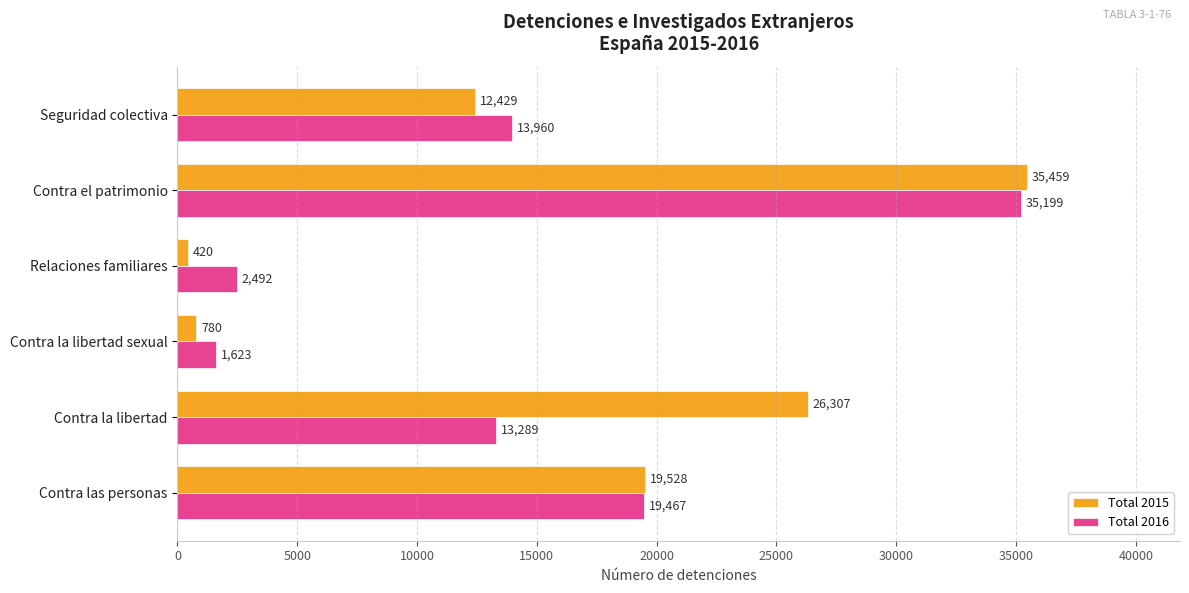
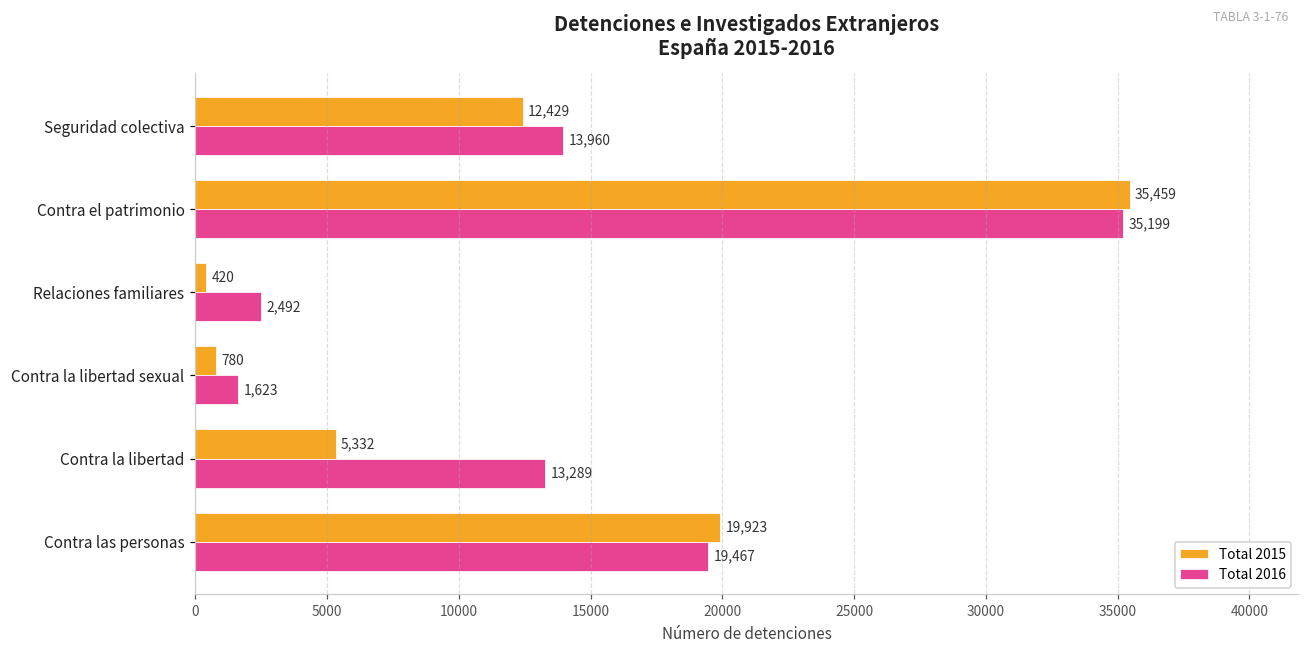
Total 2015, Contra la libertad: 26,307 -> 5,332
Total 2015, Contra las personas: 19,528 -> 19,923
